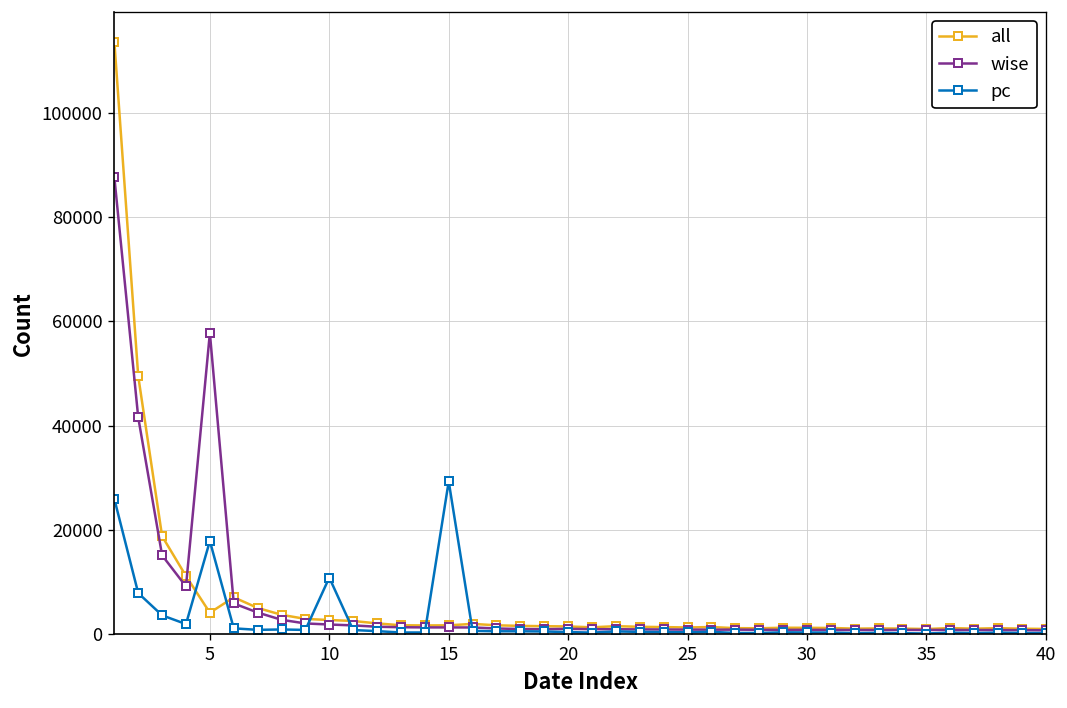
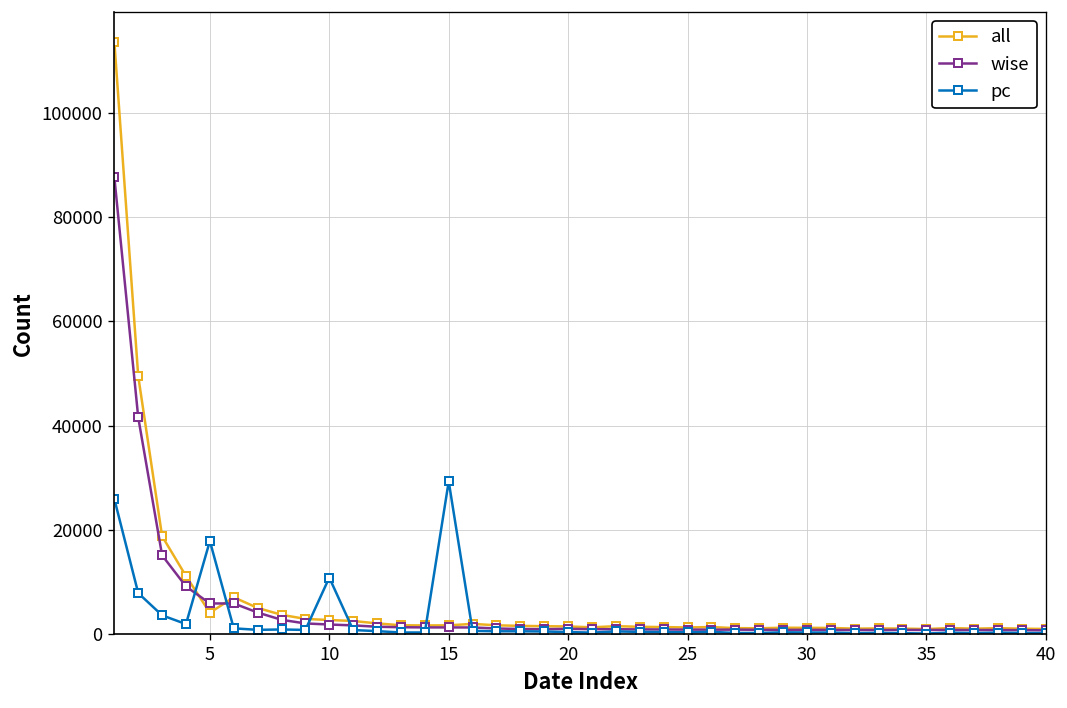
wise, 5: 58000 -> 6000
